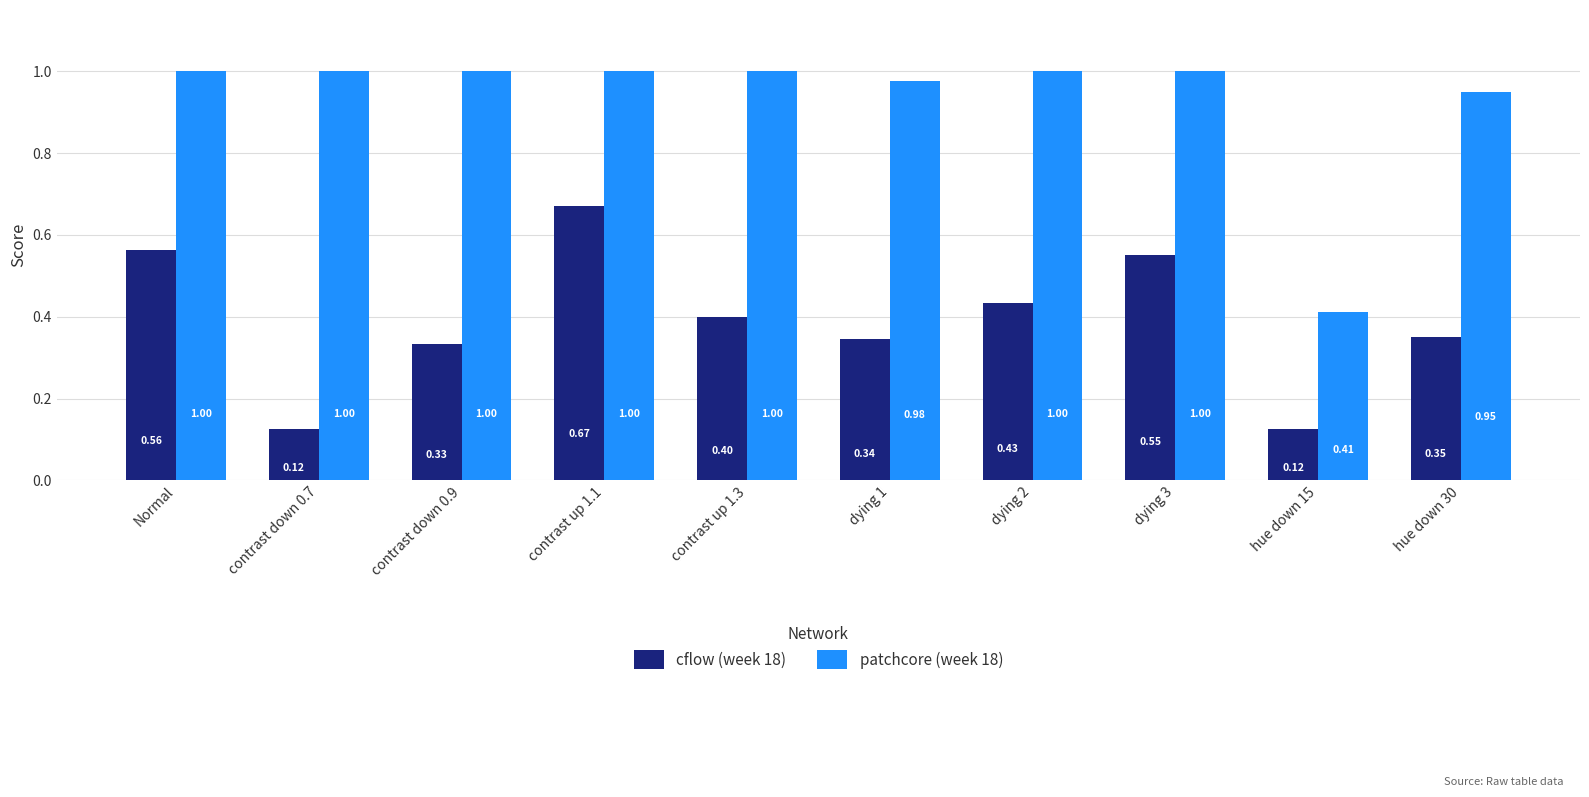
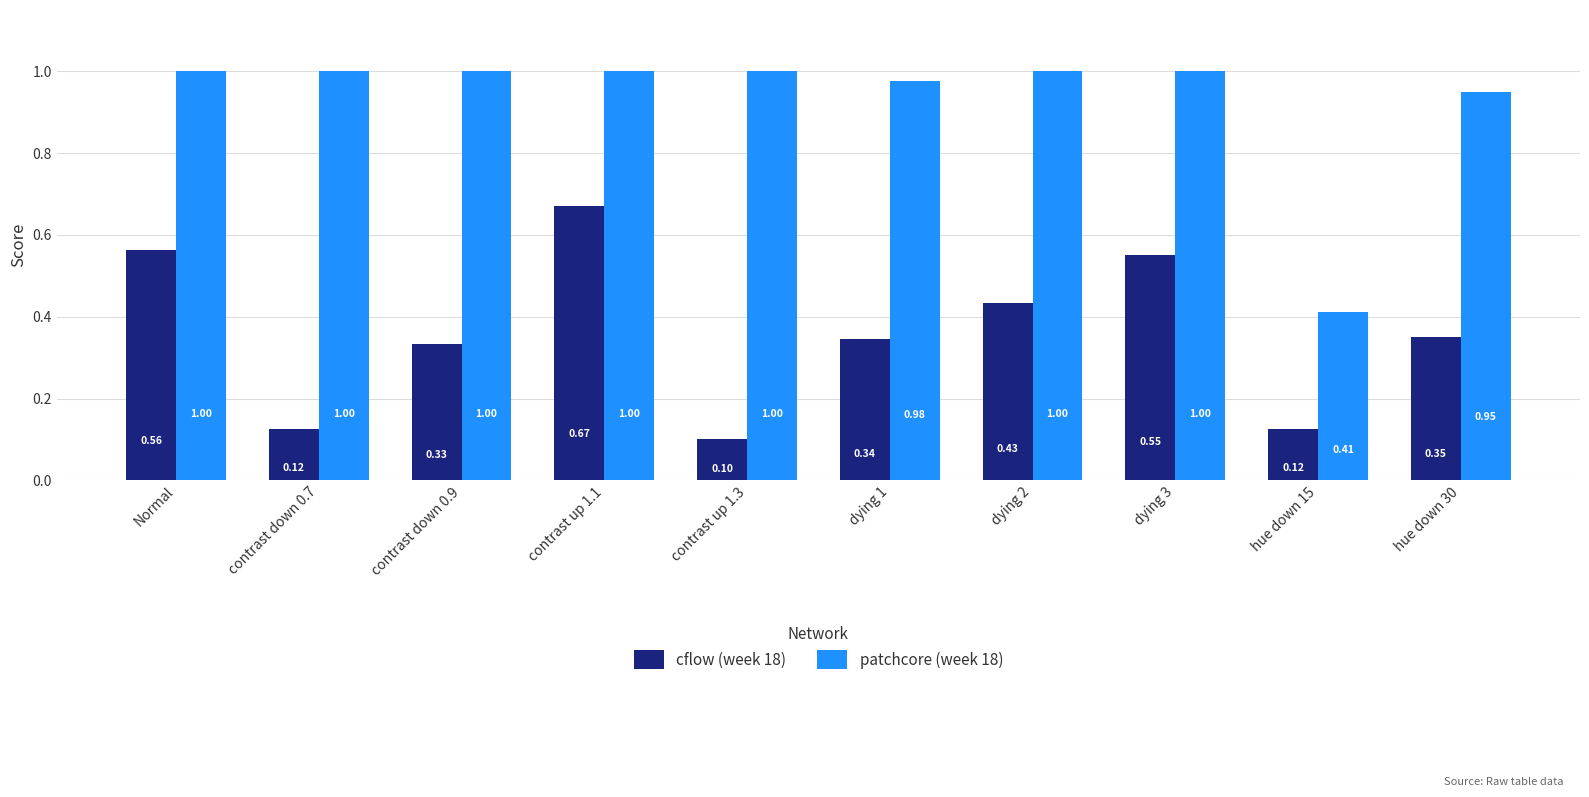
cflow (week 18), contrast up 1.3: 0.40 -> 0.10
